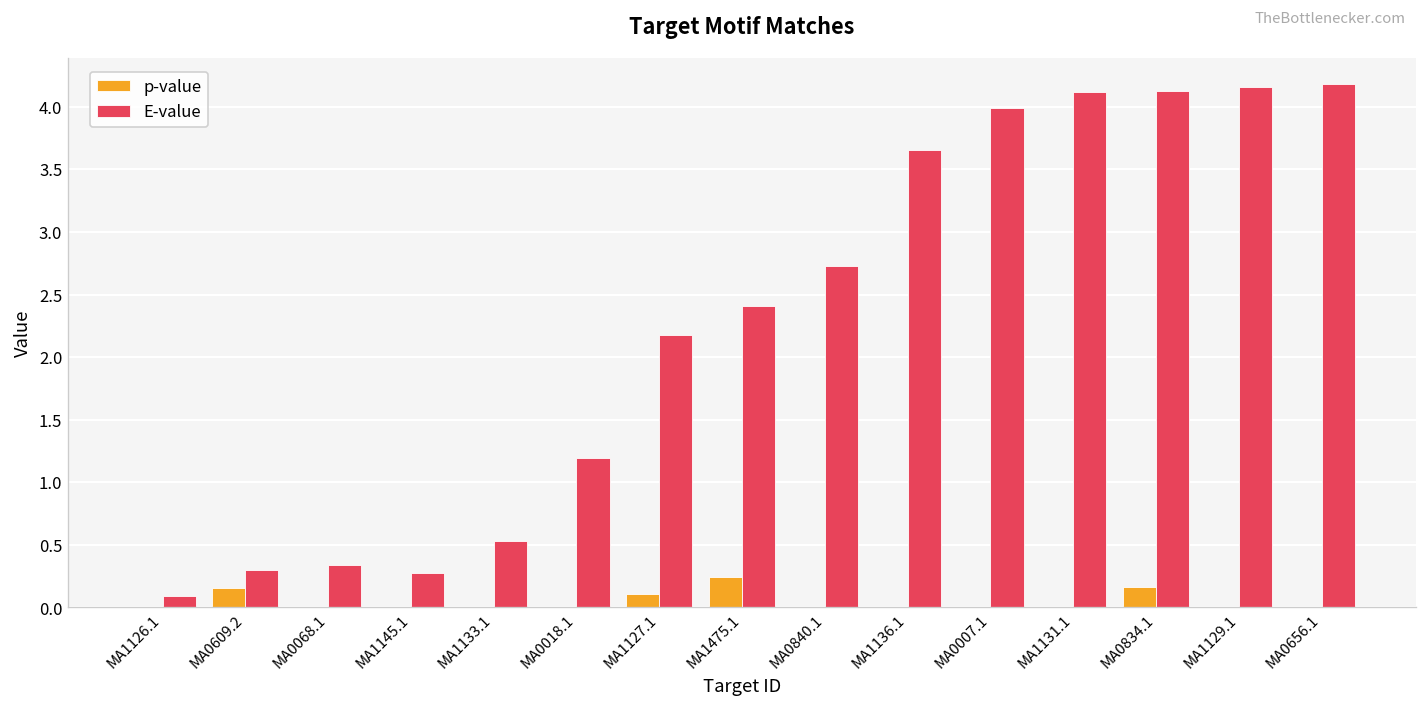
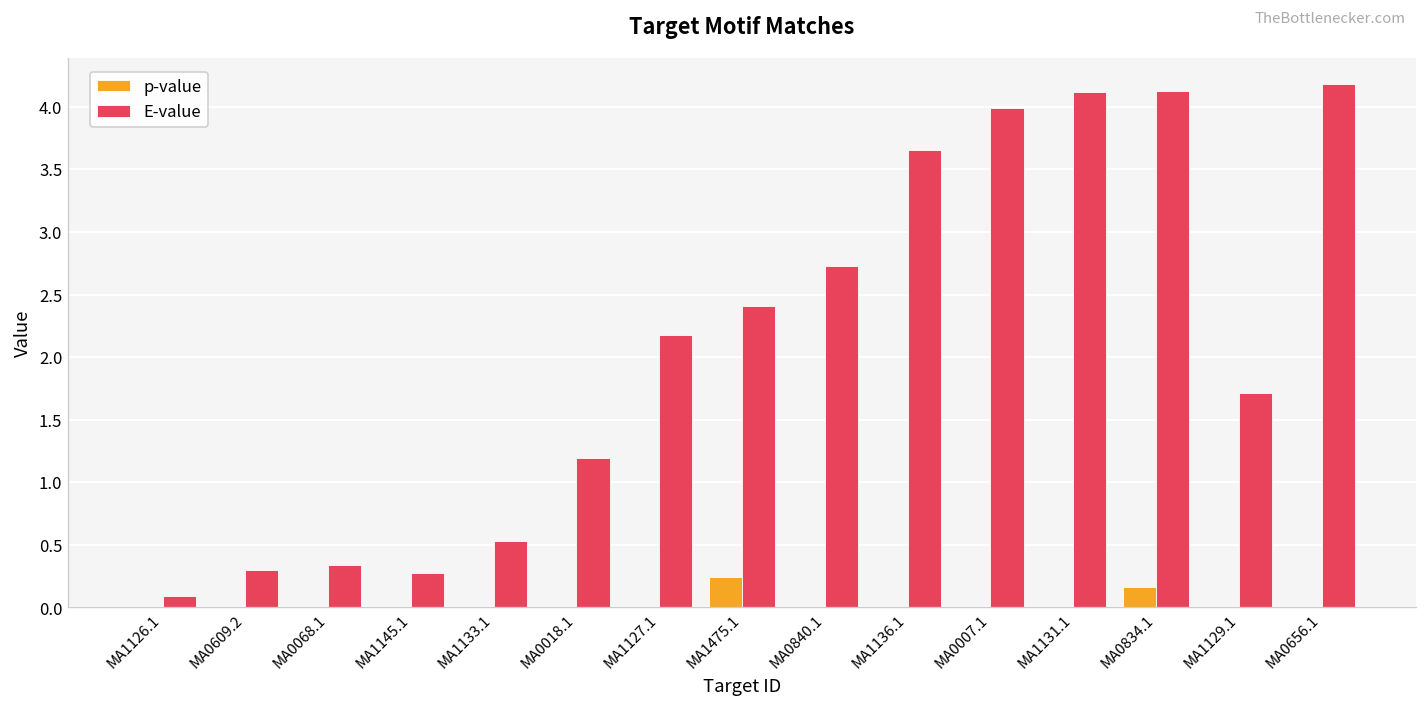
p-value, MA0609.2: 0.15 -> 0.00
p-value, MA1127.1: 0.11 -> 0.00
E-value, MA1129.1: 4.16 -> 1.71
